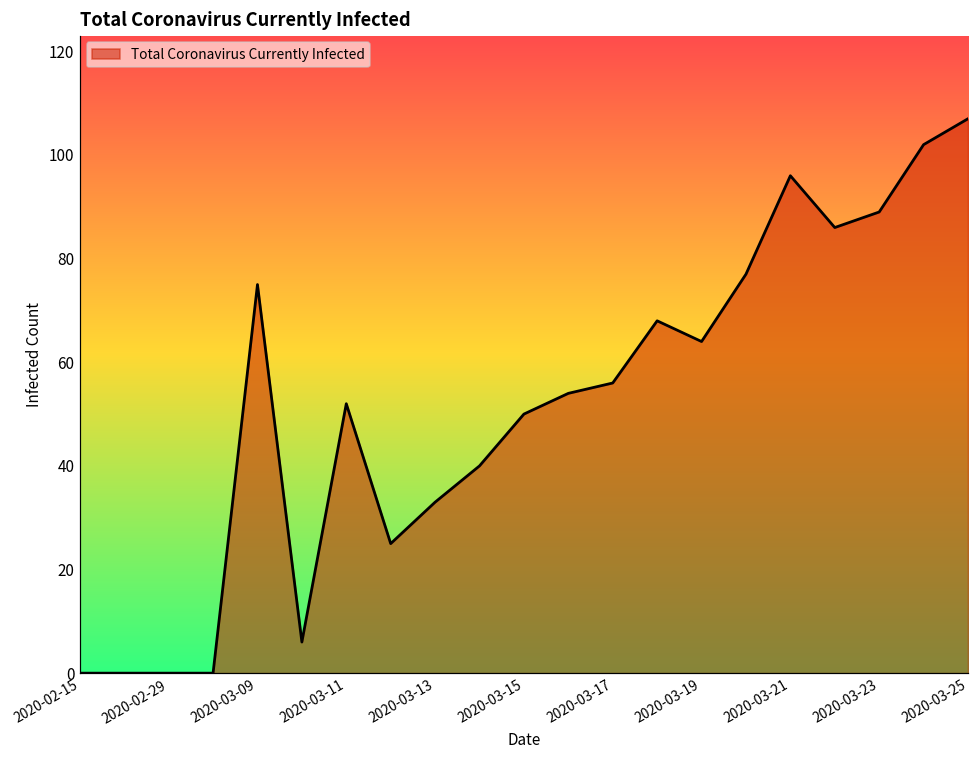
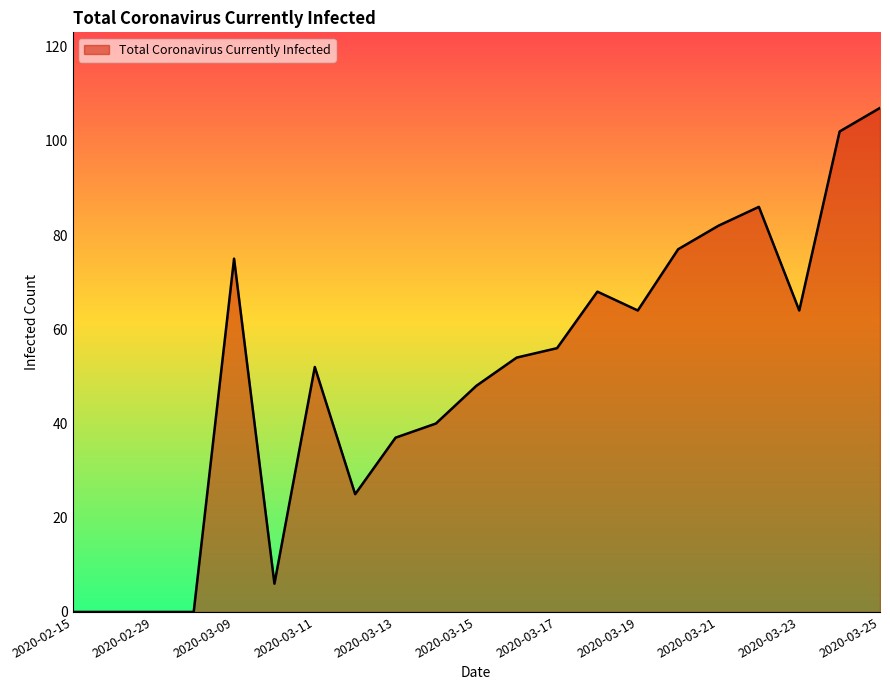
2020-03-13: 33 -> 37
2020-03-15: 50 -> 48
2020-03-21: 96 -> 82
2020-03-23: 89 -> 64
